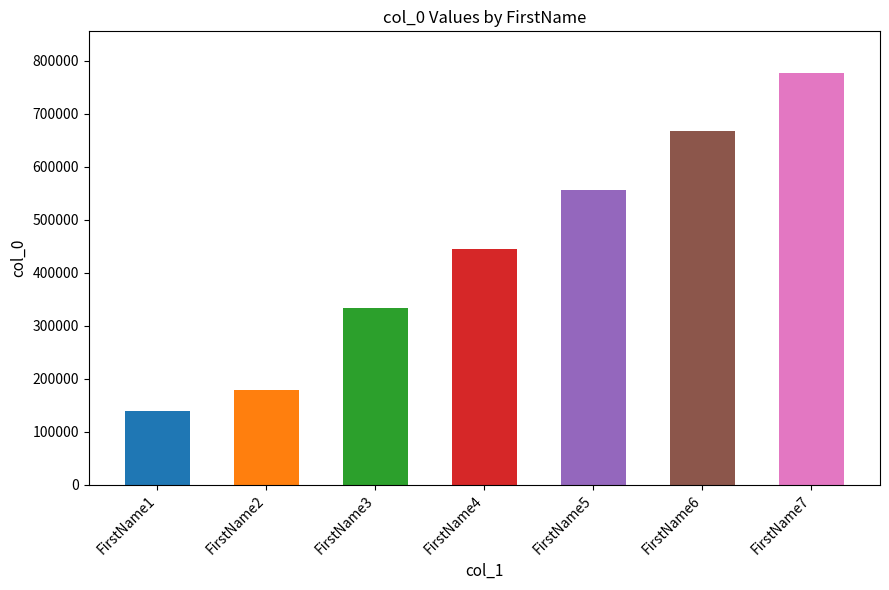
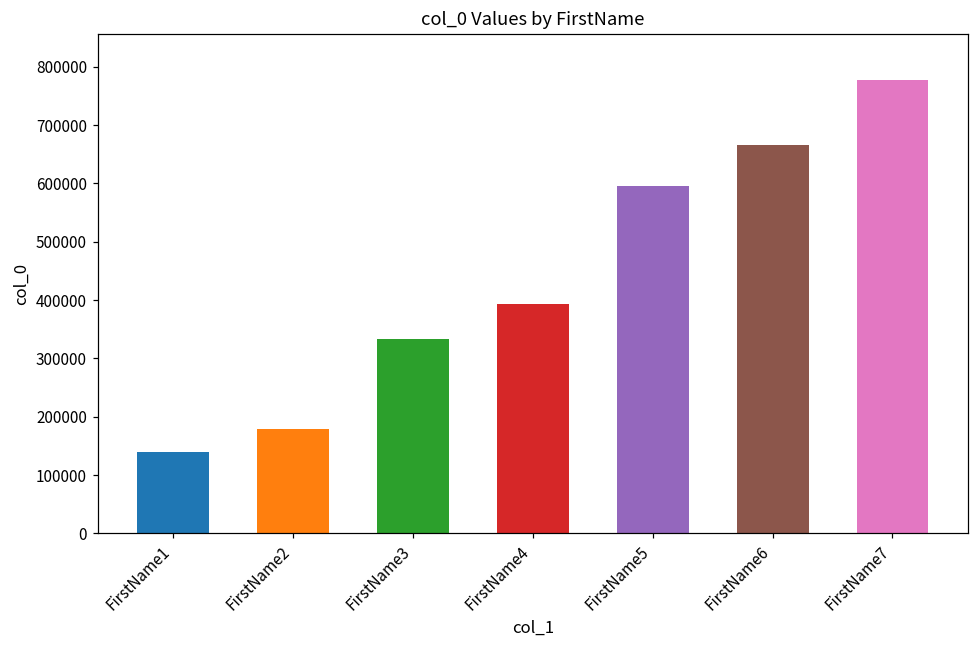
FirstName4: 440000 -> 390000
FirstName5: 560000 -> 600000
